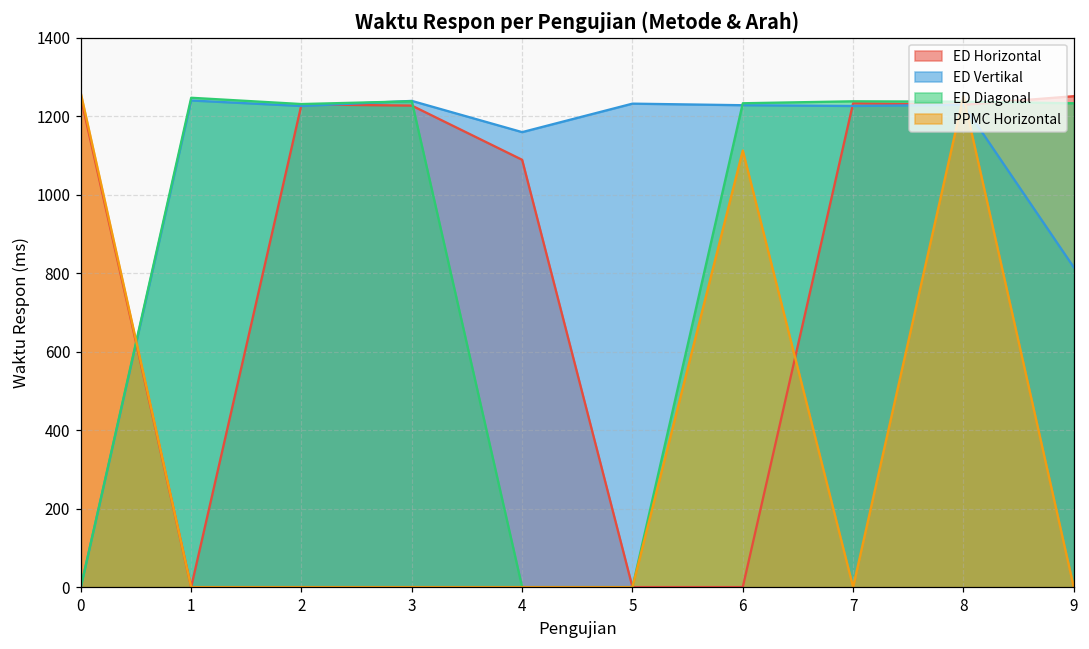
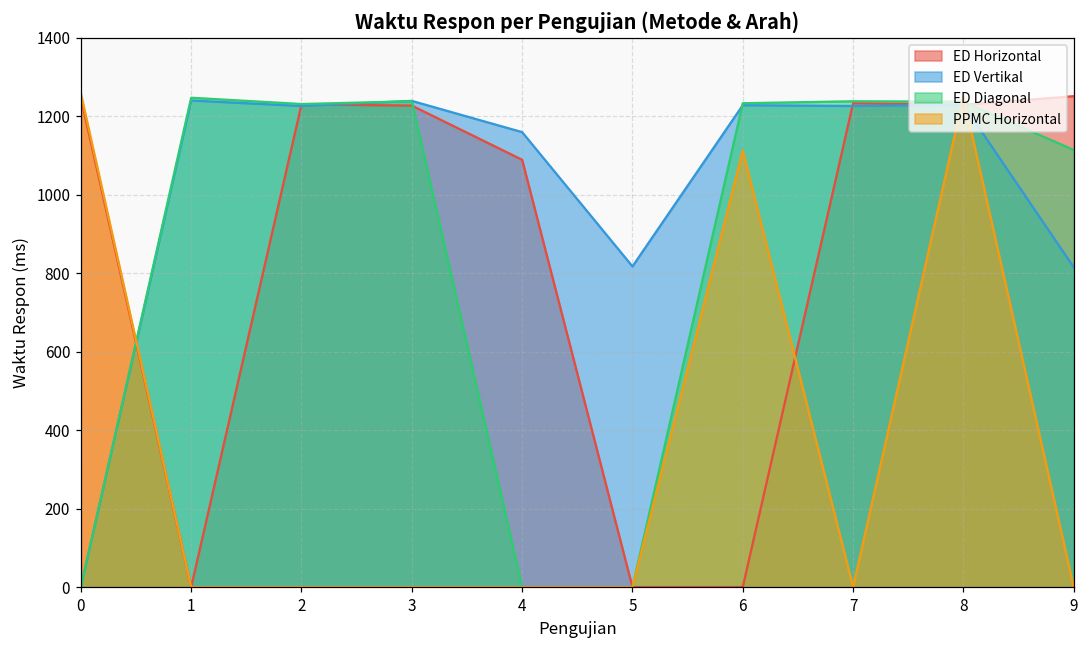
ED Vertikal, 5: 1230 -> 820
ED Diagonal, 9: 1230 -> 1110
